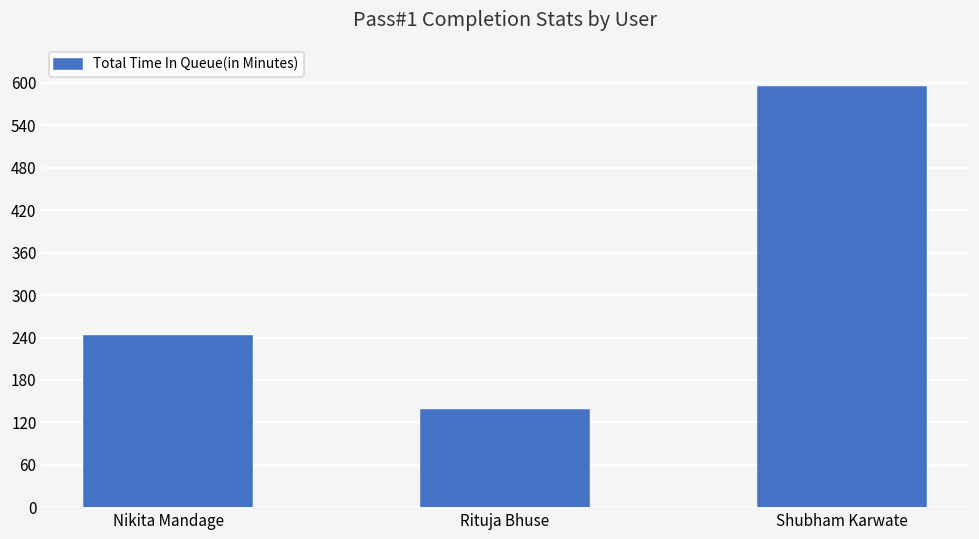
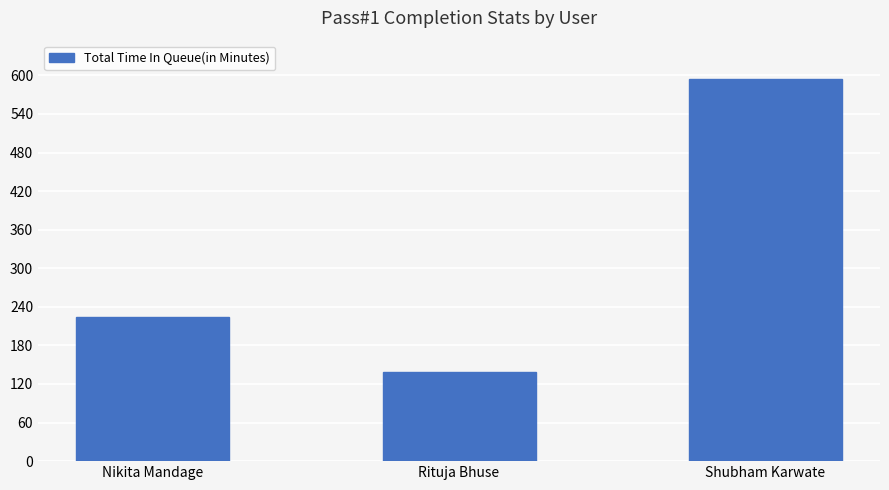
Nikita Mandage: 240 -> 220
